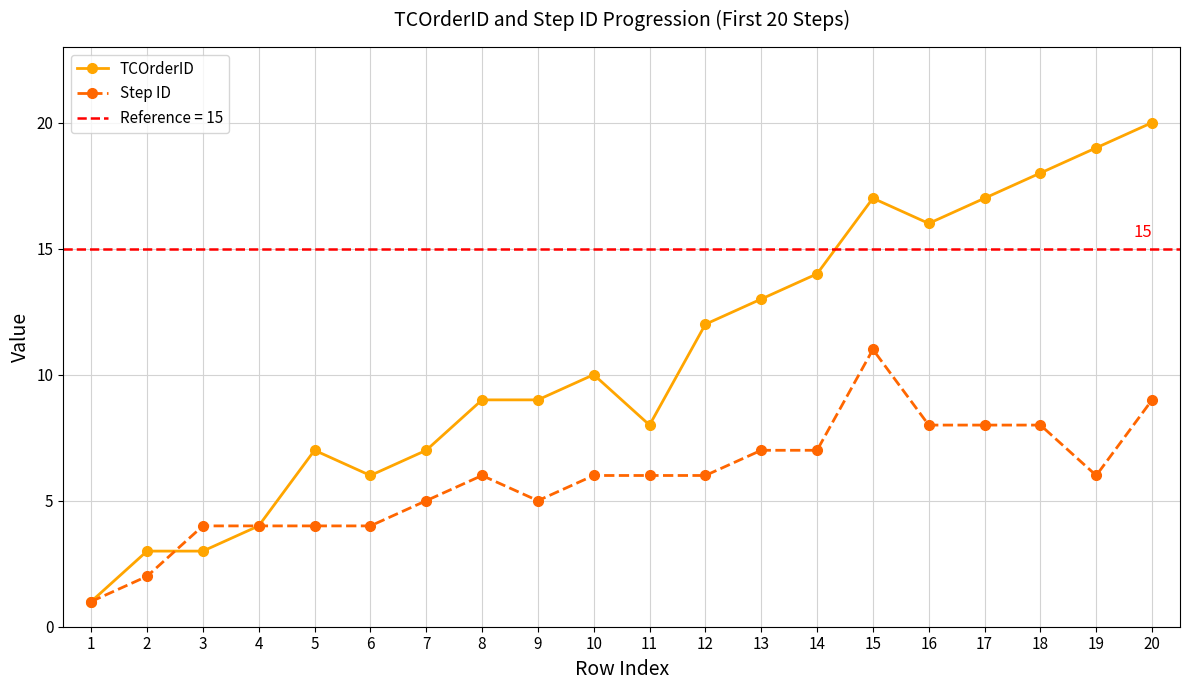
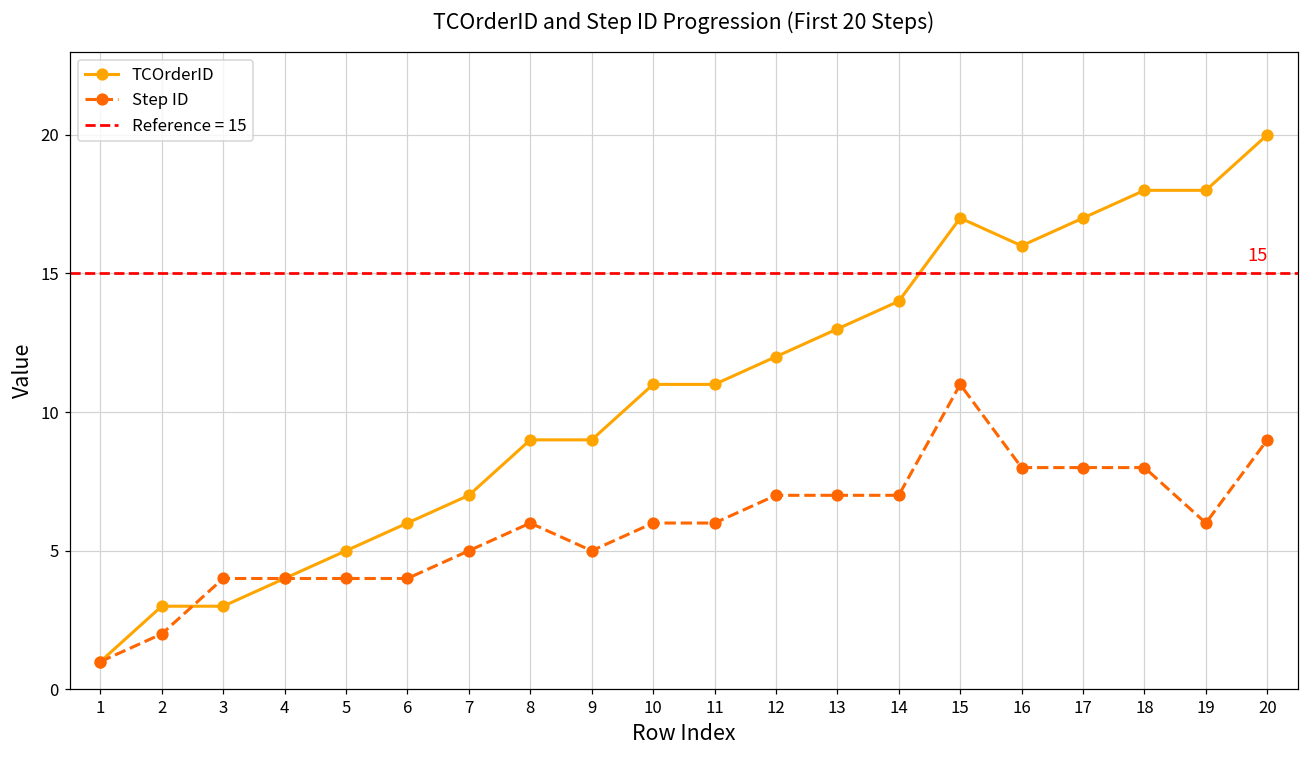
TCOrderID, 5: 7 -> 5
TCOrderID, 10: 10 -> 11
TCOrderID, 11: 8 -> 11
Step ID, 12: 6 -> 7
TCOrderID, 19: 19 -> 18
